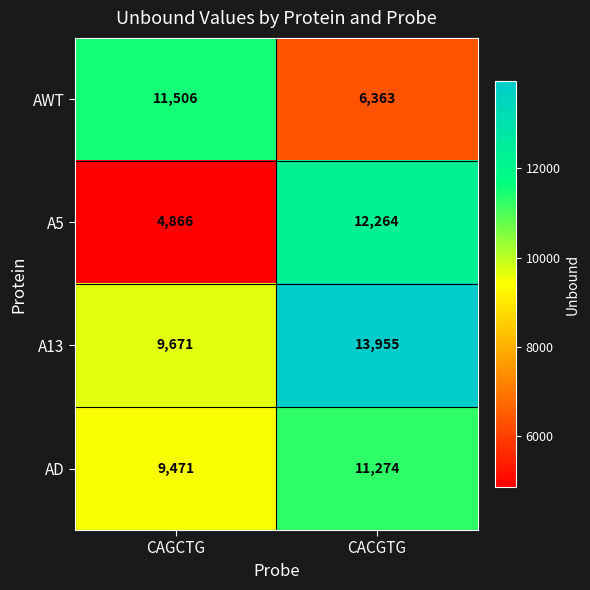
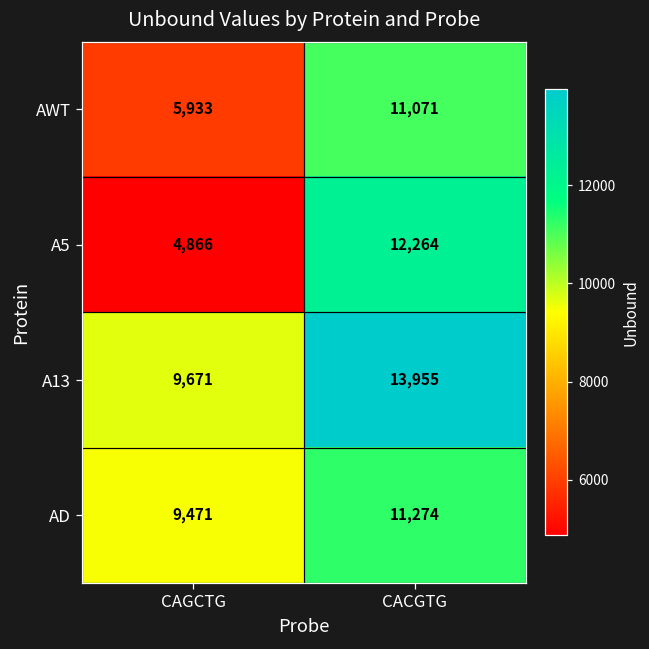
AWT, CAGCTG: 11,506 -> 5,933
AWT, CACGTG: 6,363 -> 11,071
